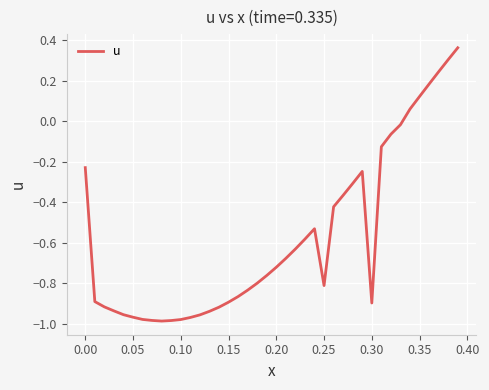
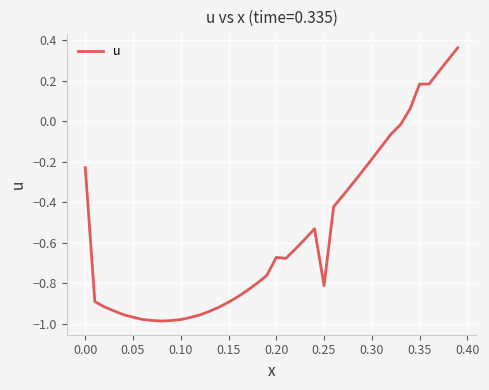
0.20: -0.72 -> -0.67
0.30: -0.90 -> -0.19
0.35: 0.12 -> 0.18
